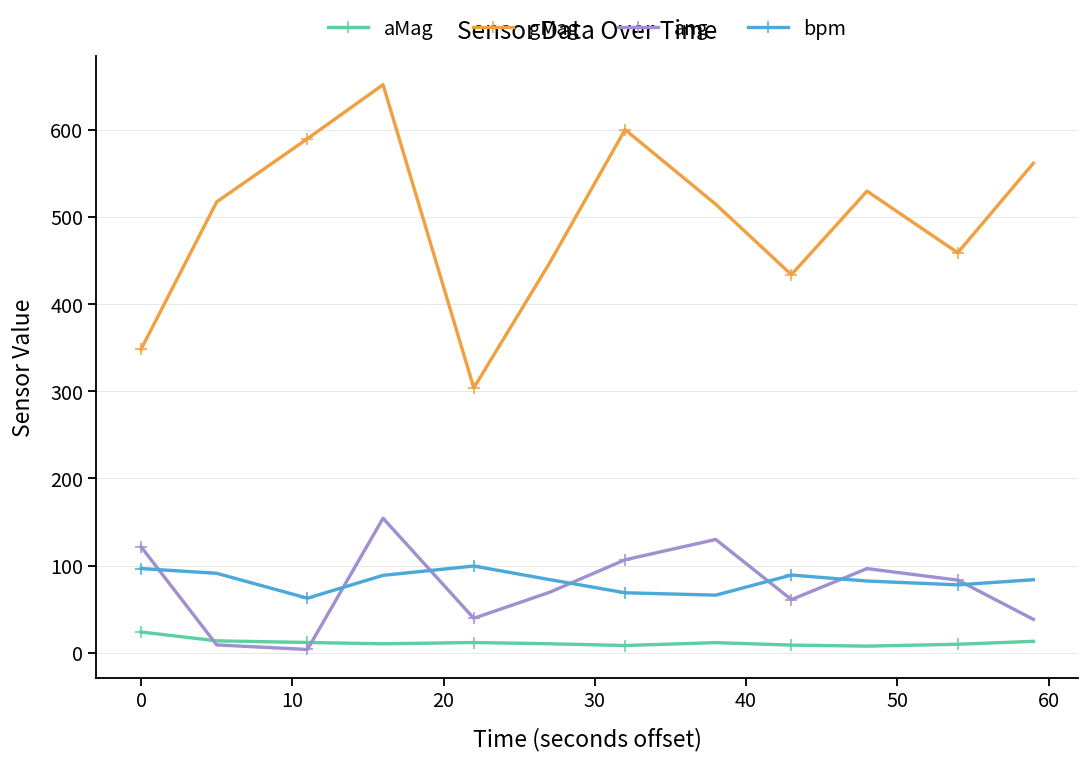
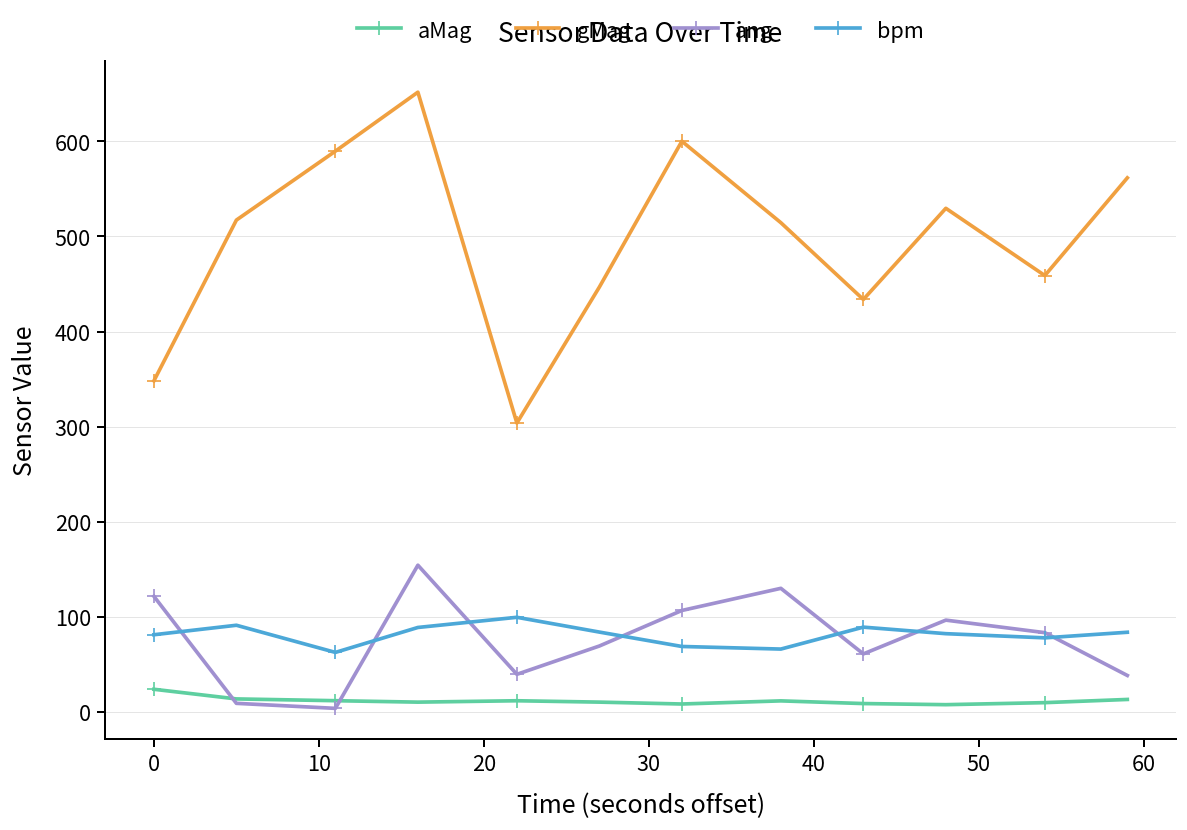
bpm, 0: 100 -> 80
